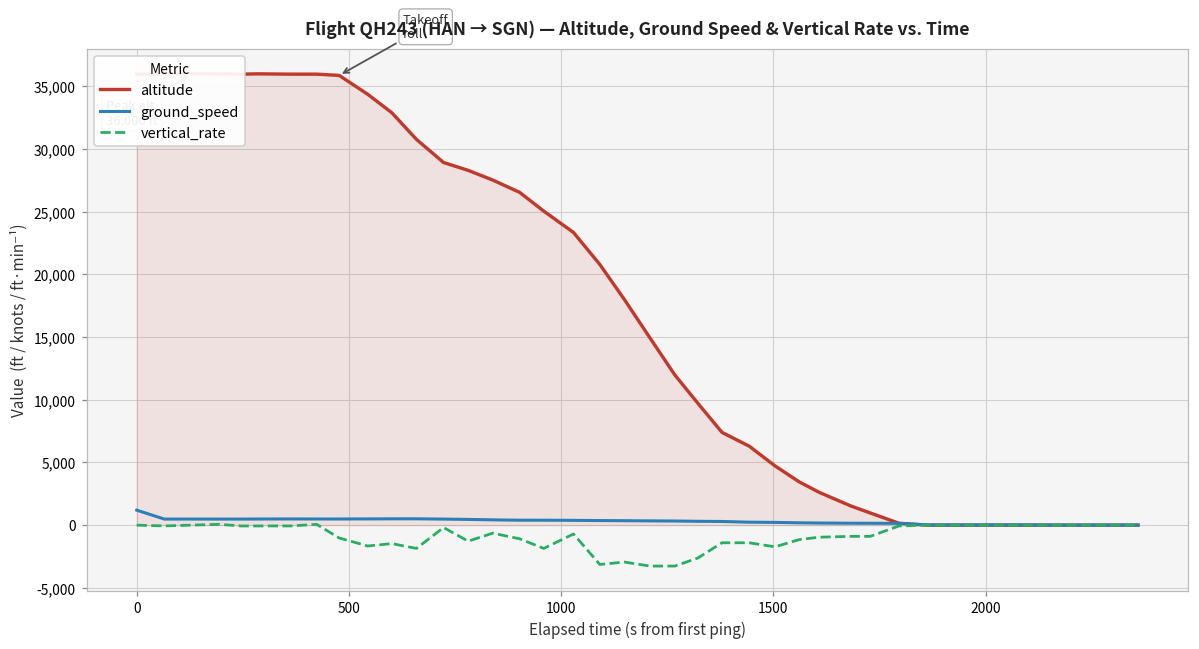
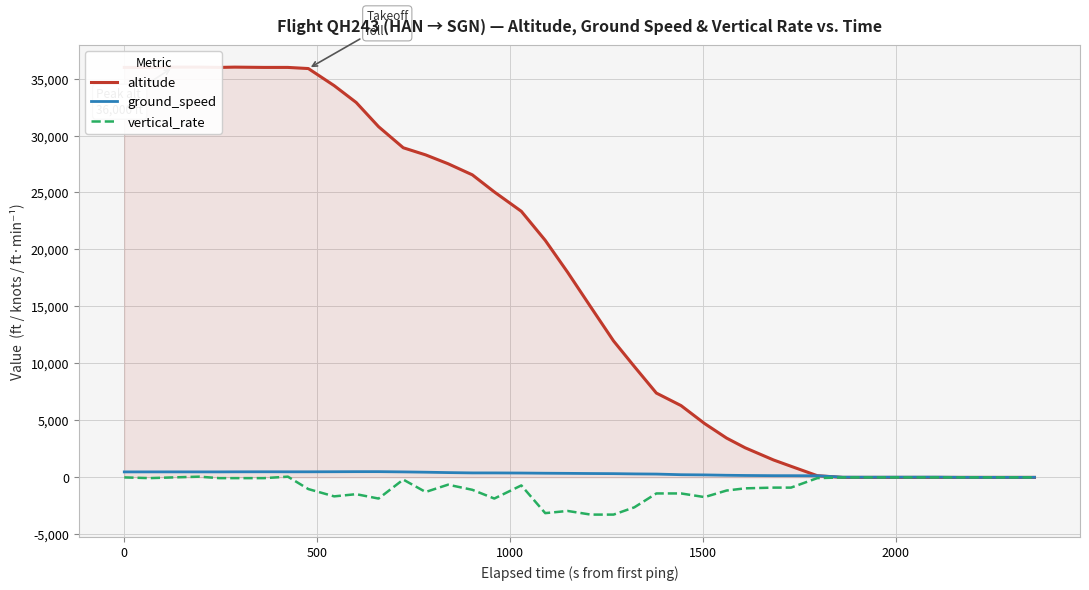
ground_speed, 0: 1,200 -> 500
